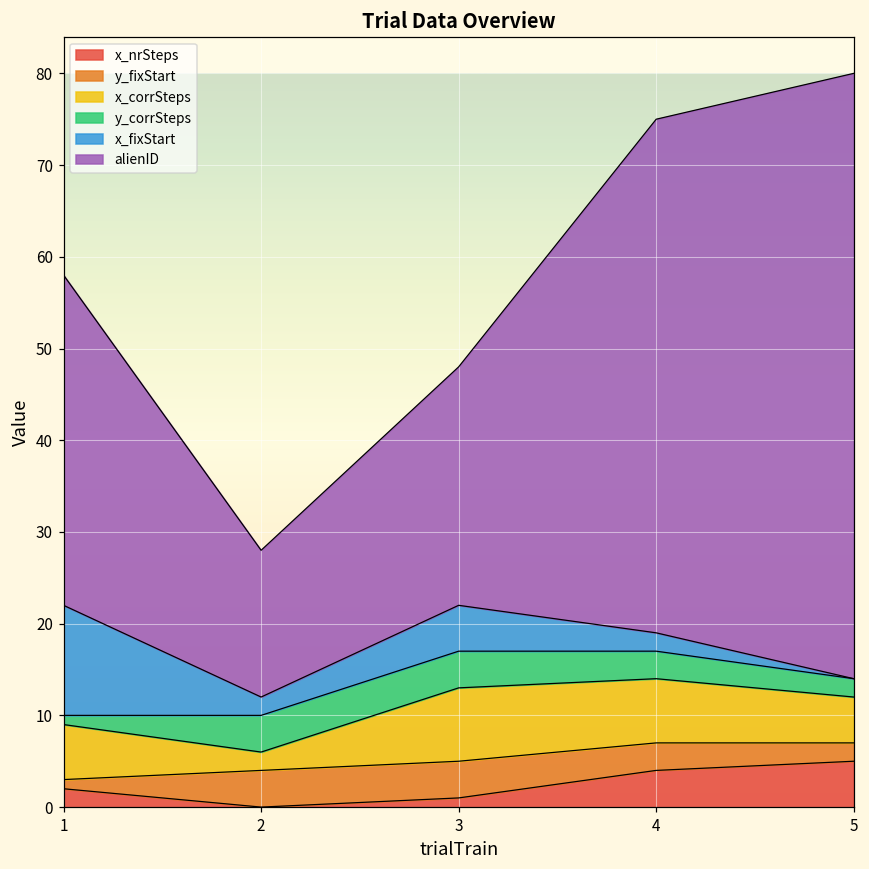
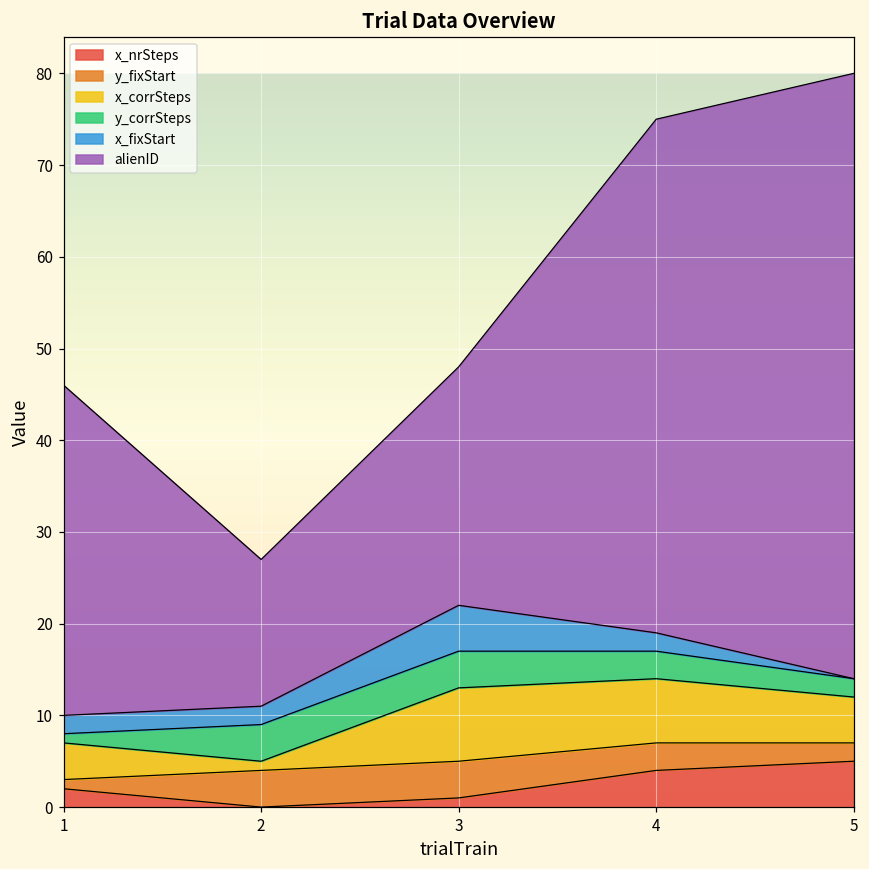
x_corrSteps, 1: 6 -> 4
x_fixStart, 1: 12 -> 2
x_corrSteps, 2: 2 -> 1
